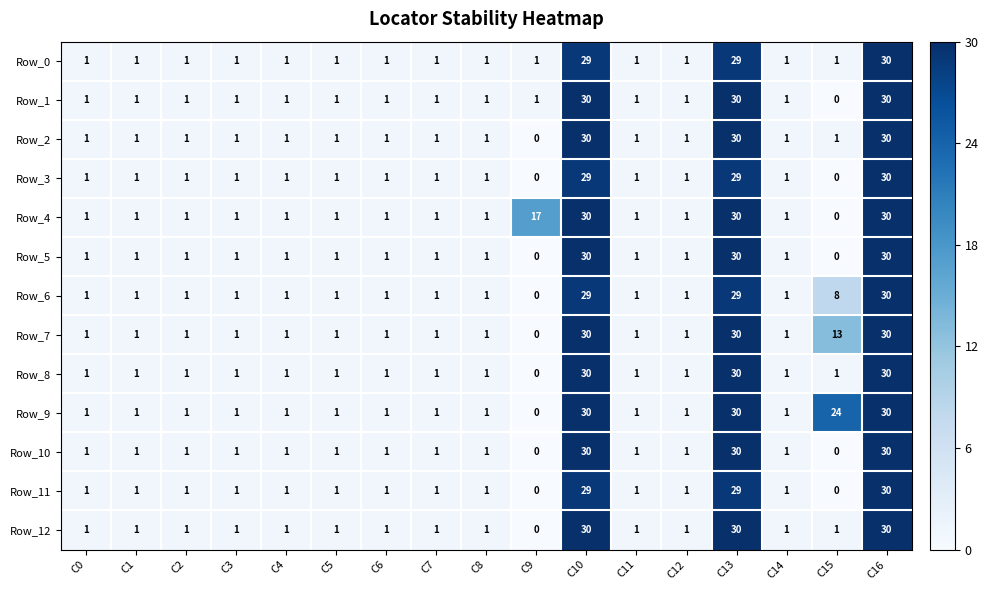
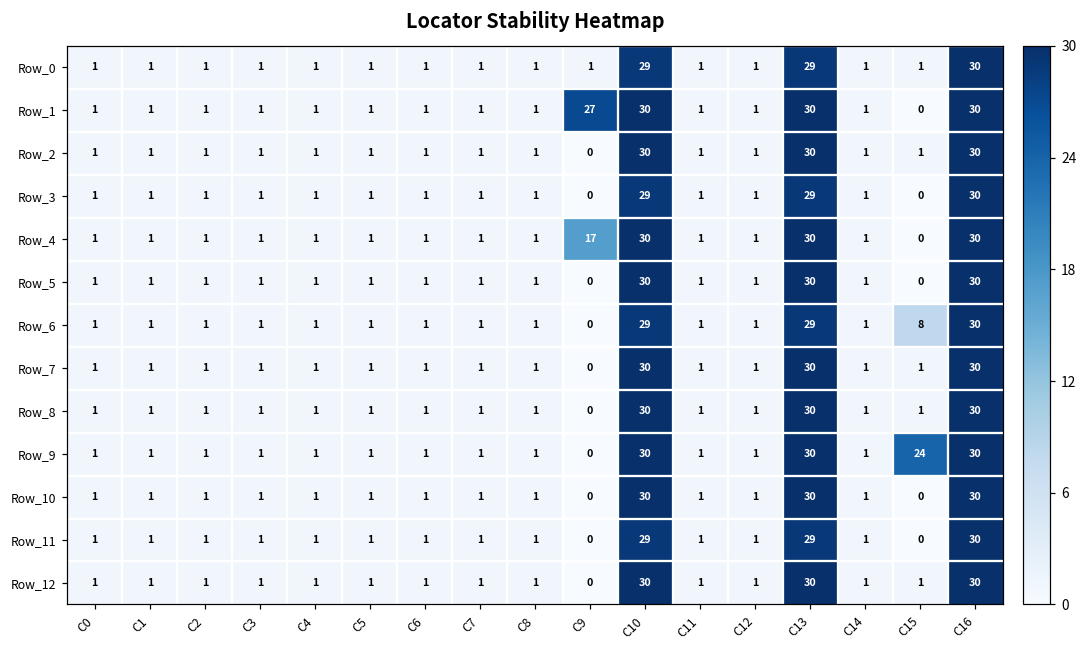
Row_1, C9: 1 -> 27
Row_7, C15: 13 -> 1
